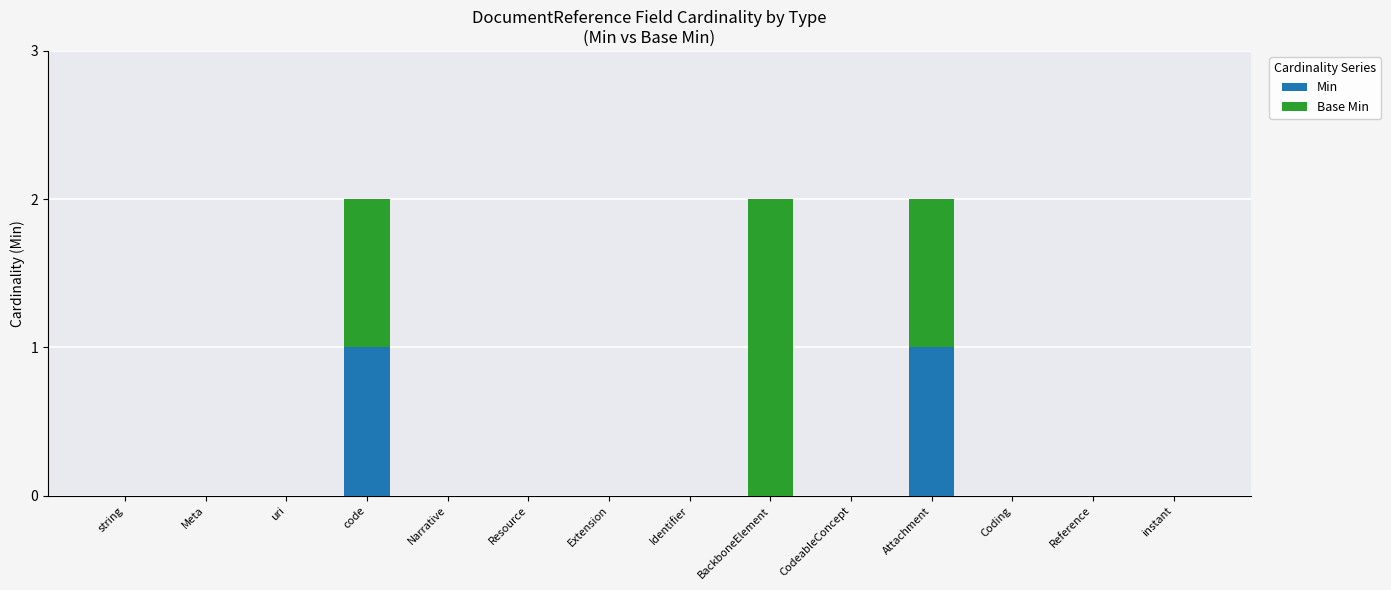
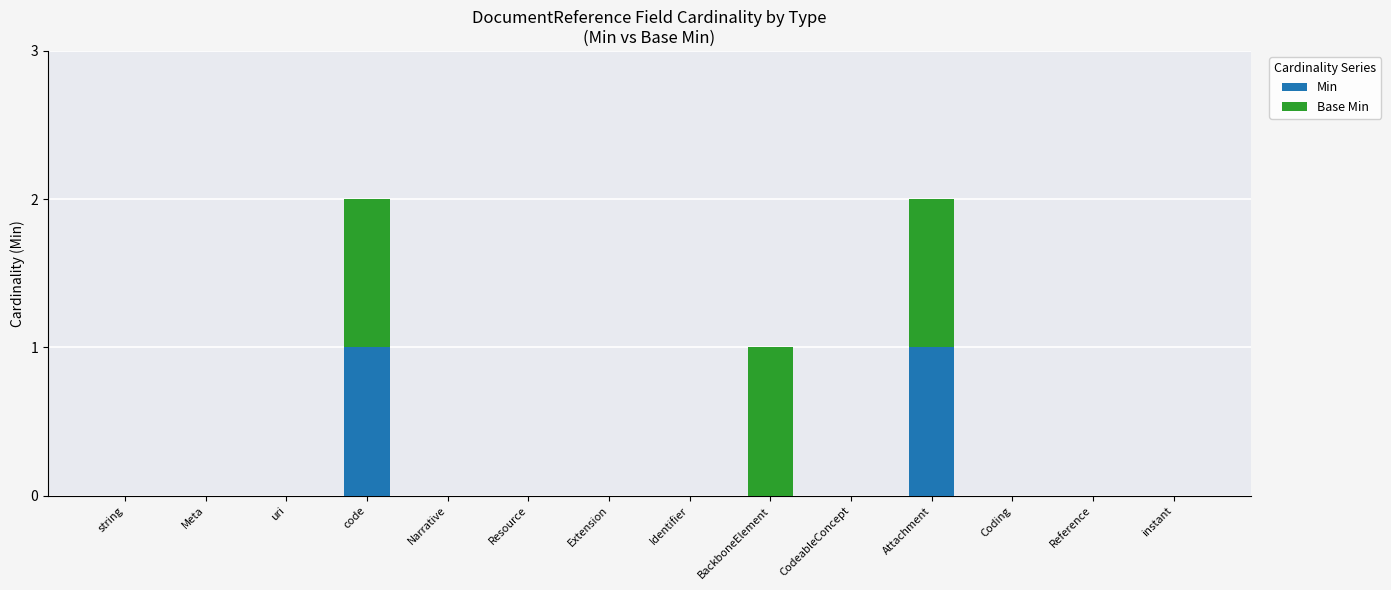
Base Min, BackboneElement: 2 -> 1
